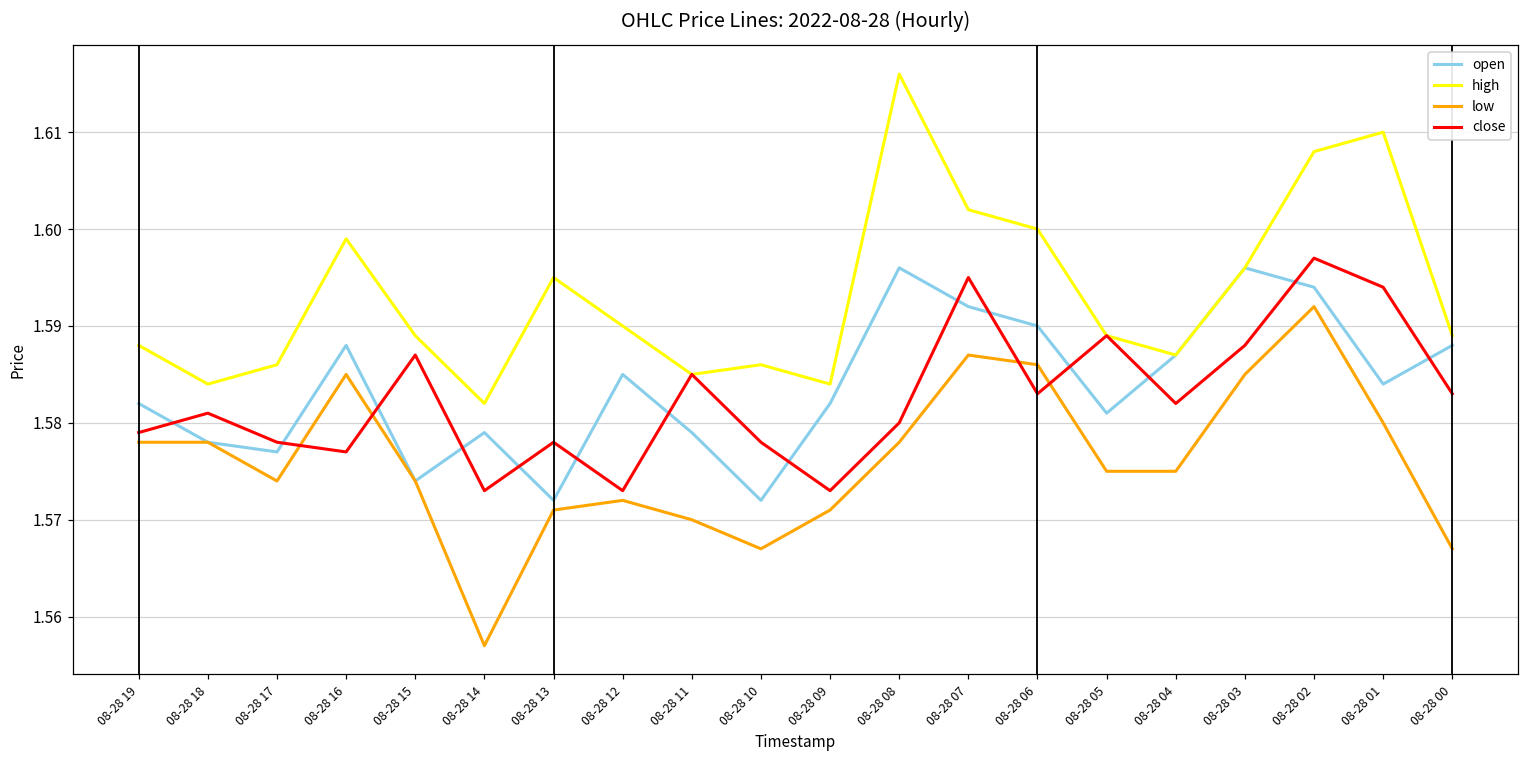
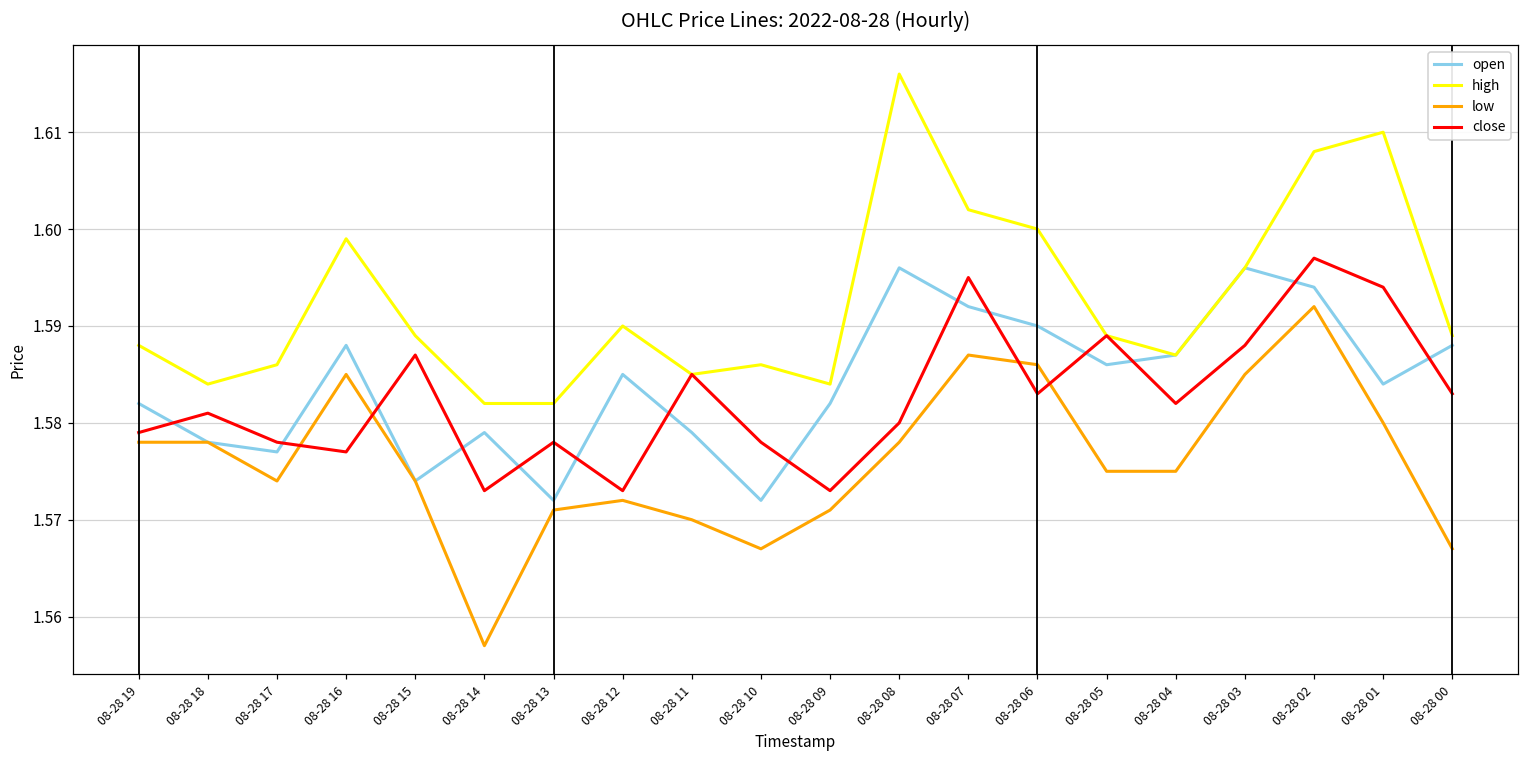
high, 08-28 13: 1.595 -> 1.582
open, 08-28 05: 1.581 -> 1.586
